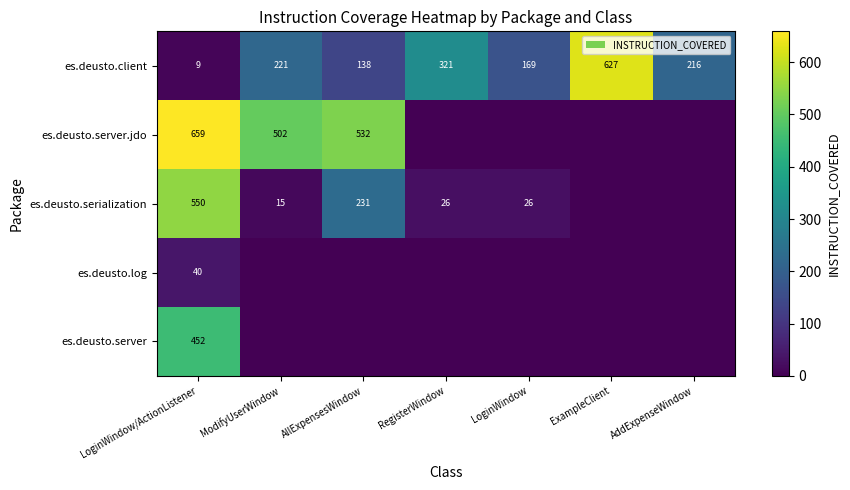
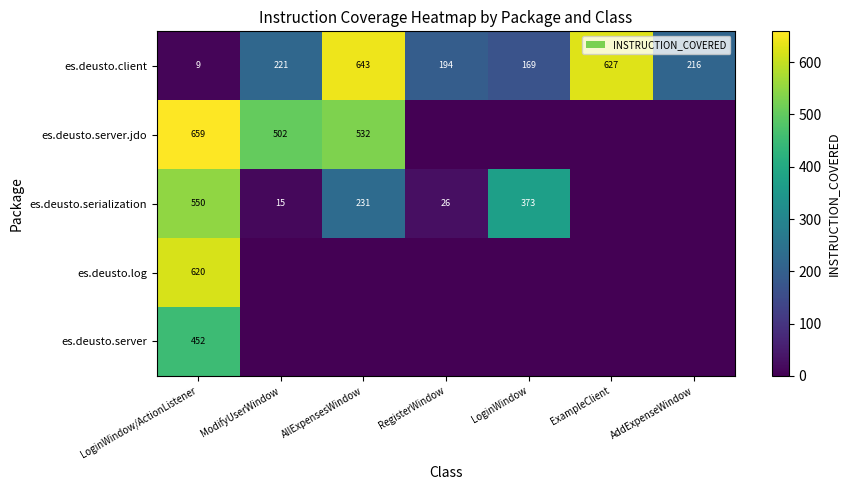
es.deusto.client, AllExpensesWindow: 138 -> 643
es.deusto.client, RegisterWindow: 321 -> 194
es.deusto.serialization, LoginWindow: 26 -> 373
es.deusto.log, LoginWindow/ActionListener: 40 -> 620
